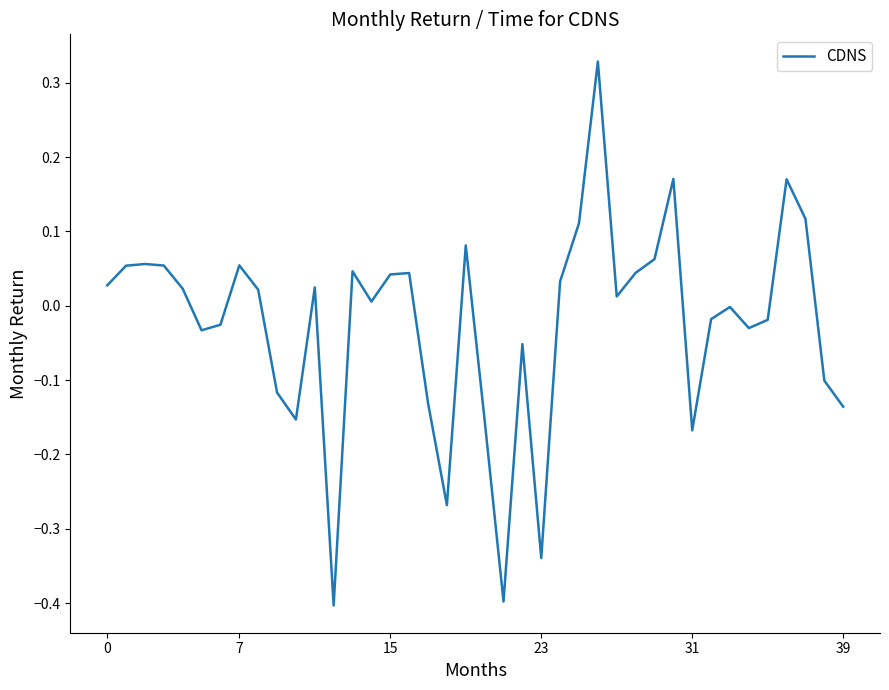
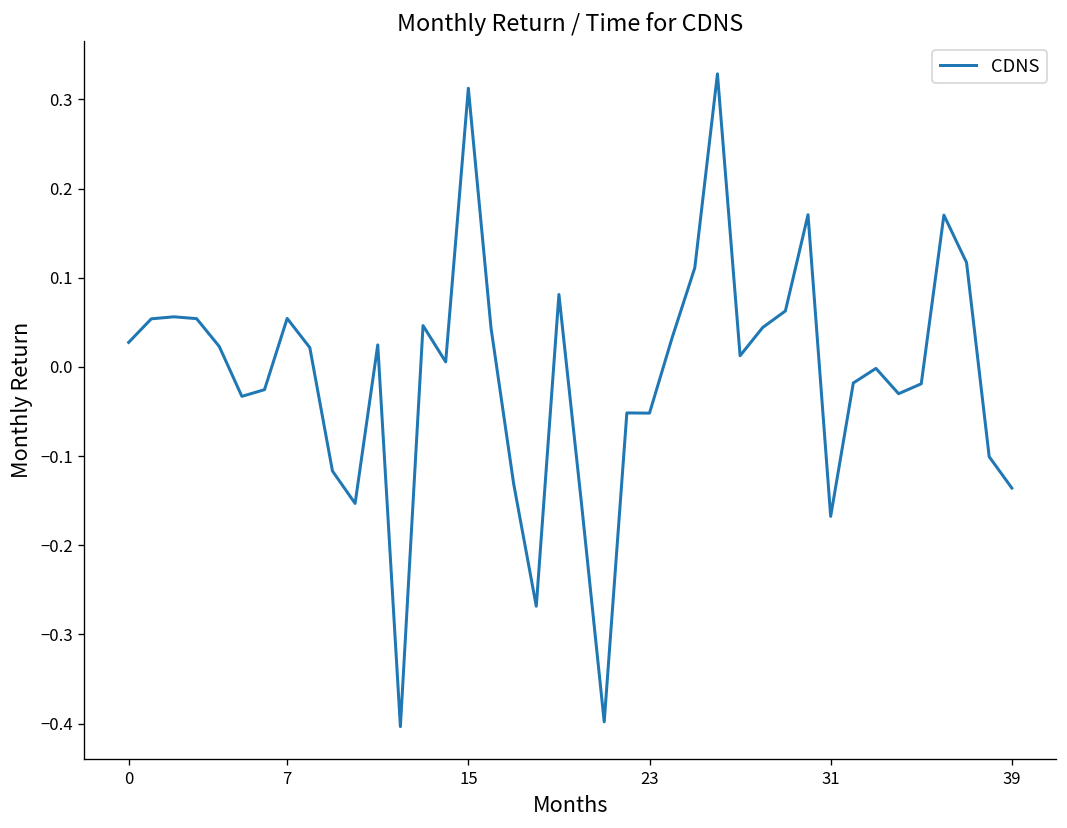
15: 0.04 -> 0.31
23: -0.34 -> -0.05
